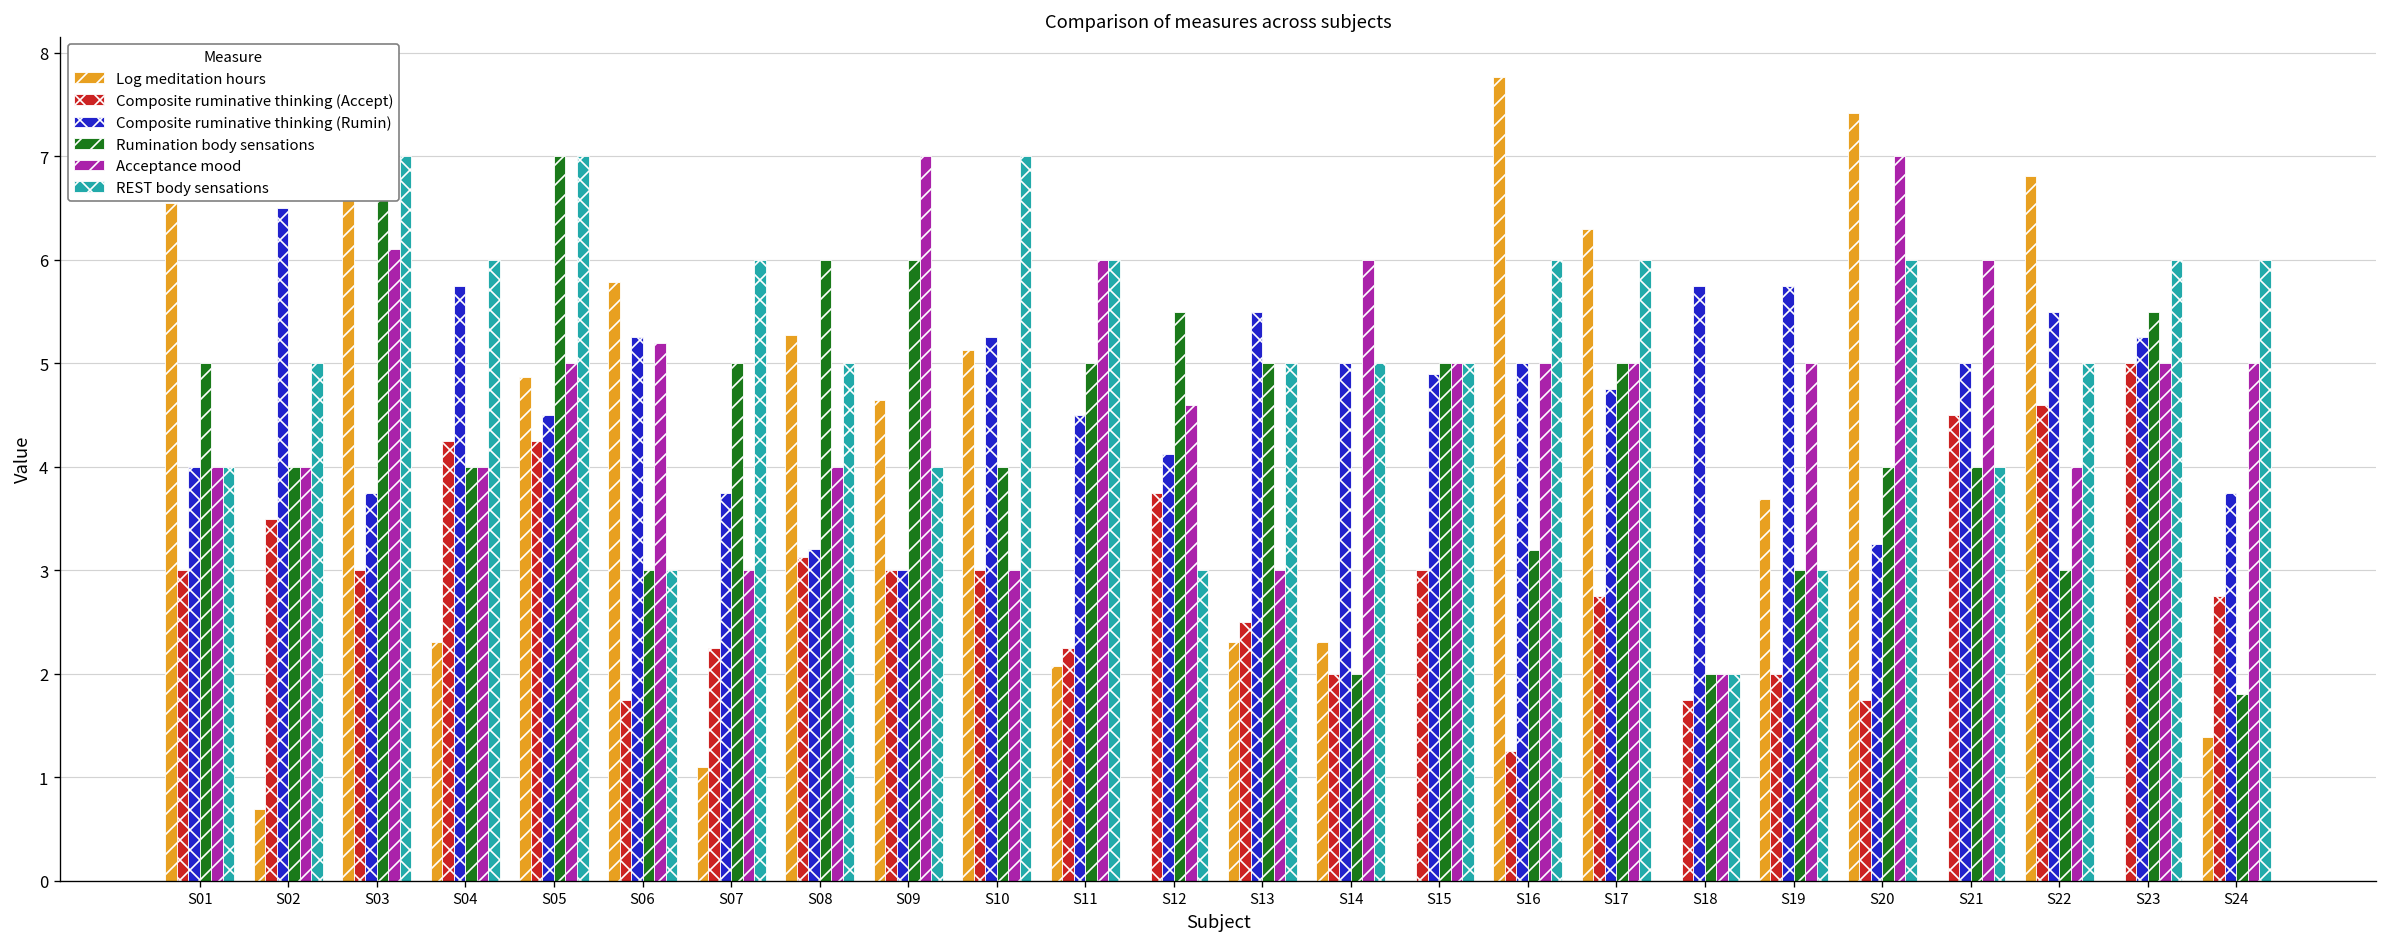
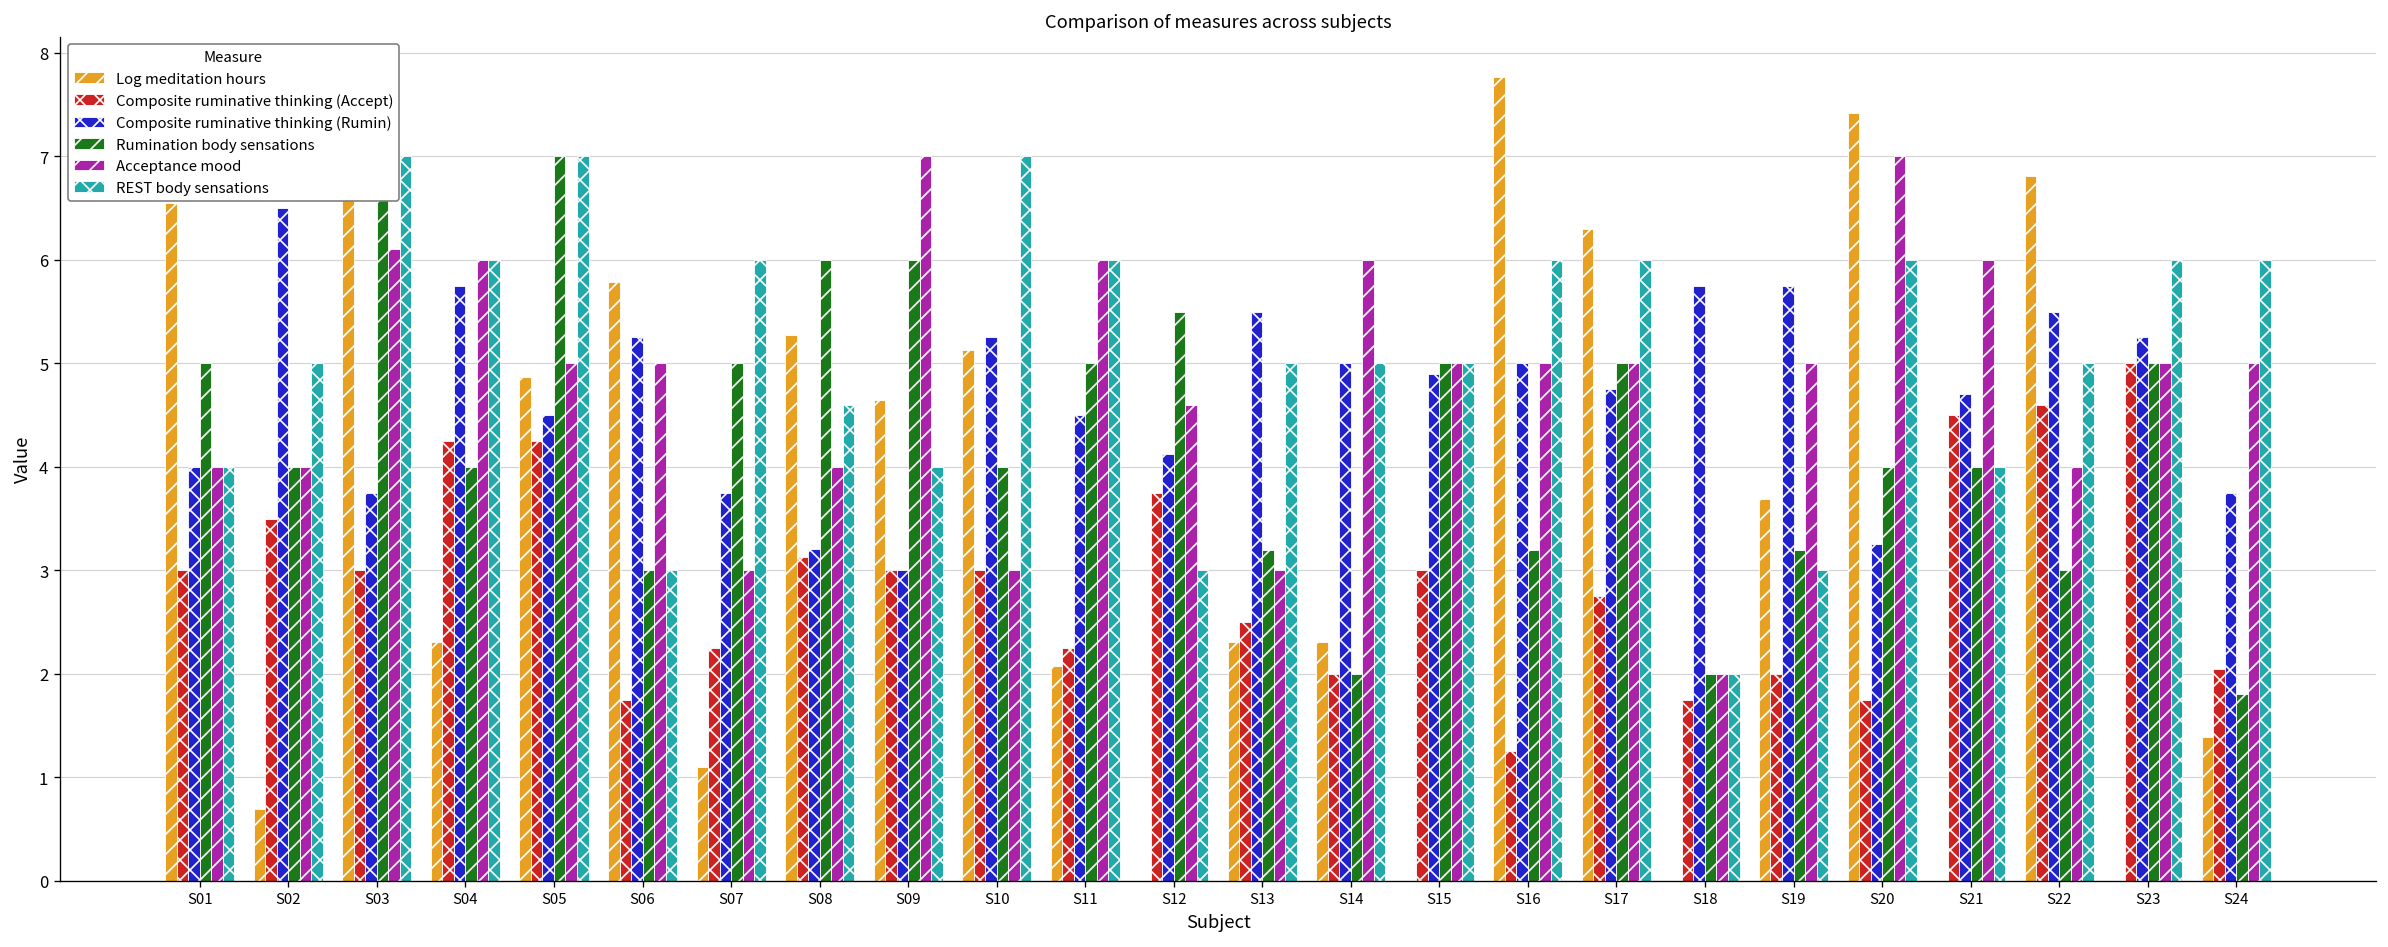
Acceptance mood, S04: 4 -> 6
Acceptance mood, S06: 5.2 -> 5.0
REST body sensations, S08: 5.0 -> 4.6
Rumination body sensations, S13: 5.0 -> 3.2
Rumination body sensations, S19: 3.0 -> 3.2
Composite ruminative thinking (Rumin), S21: 5.0 -> 4.7
Rumination body sensations, S23: 5.5 -> 5.0
Composite ruminative thinking (Accept), S24: 2.8 -> 2.1
